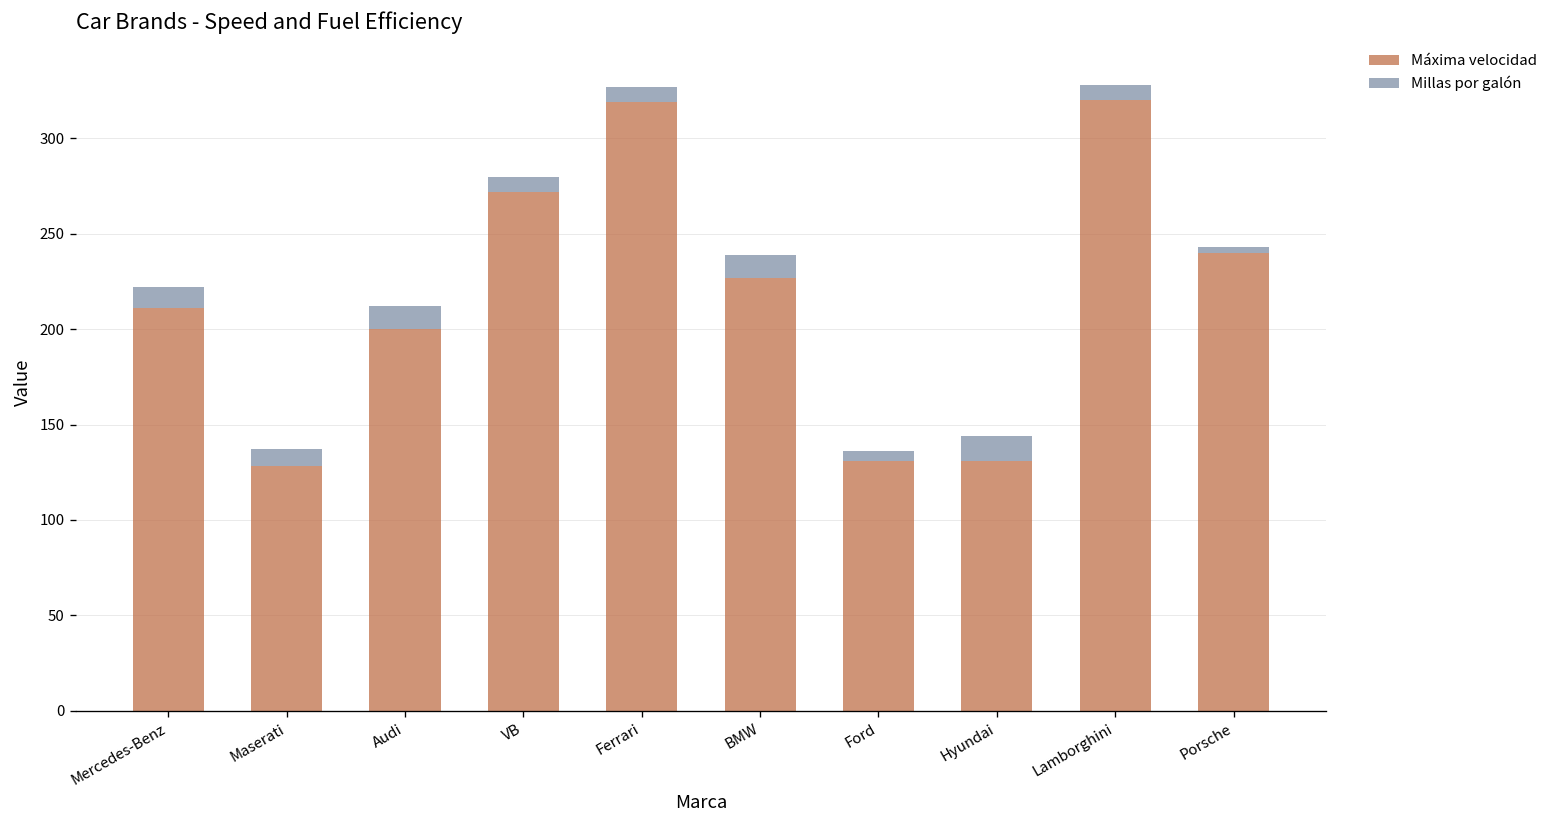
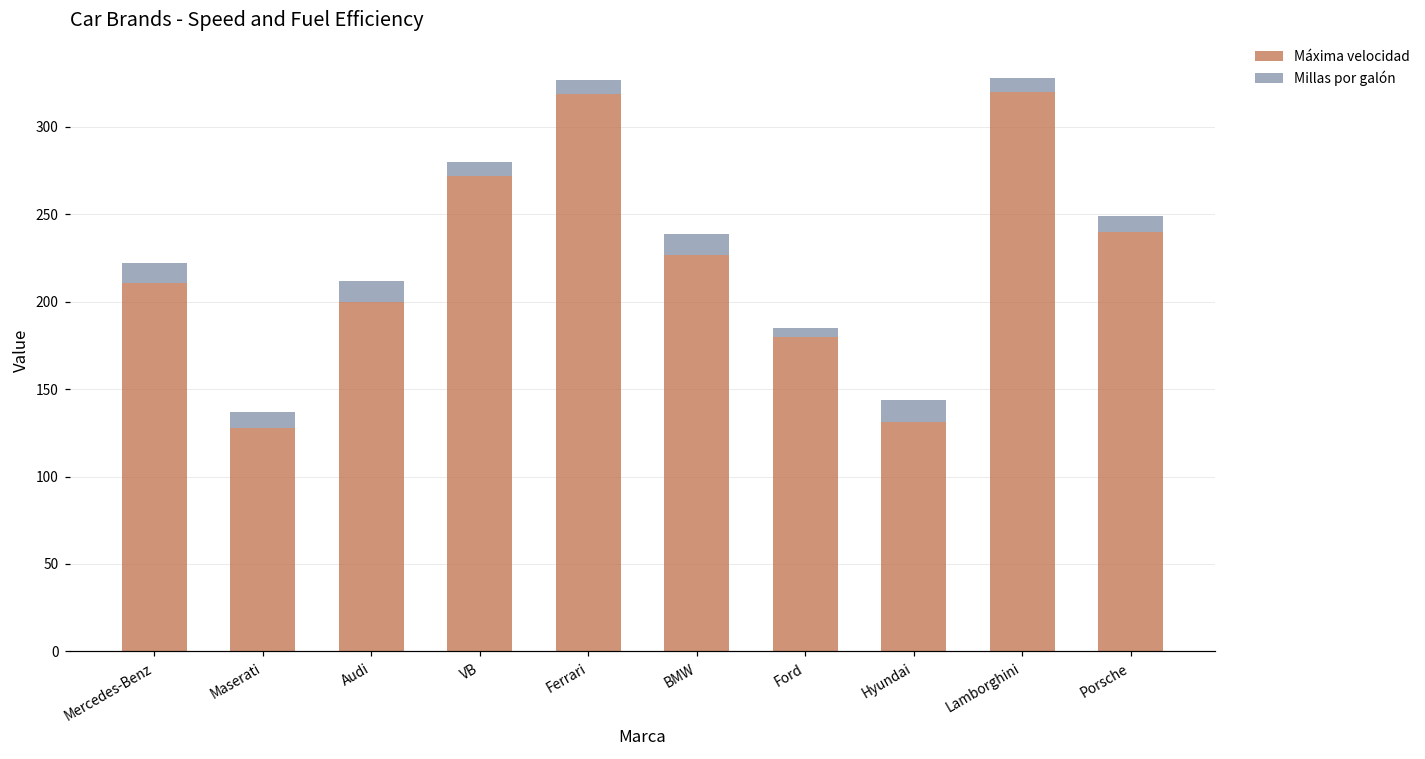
Máxima velocidad, Ford: 131 -> 180
Millas por galón, Porsche: 3 -> 9
